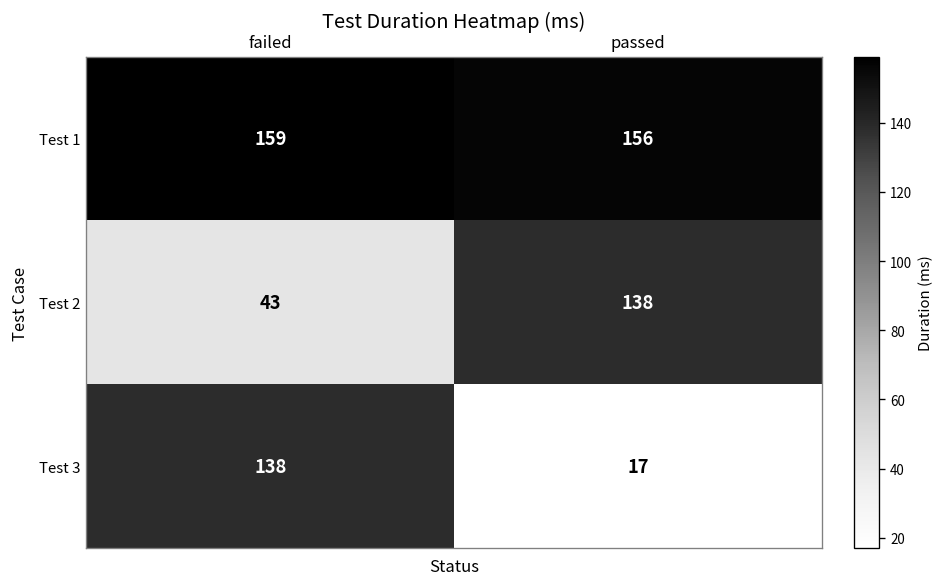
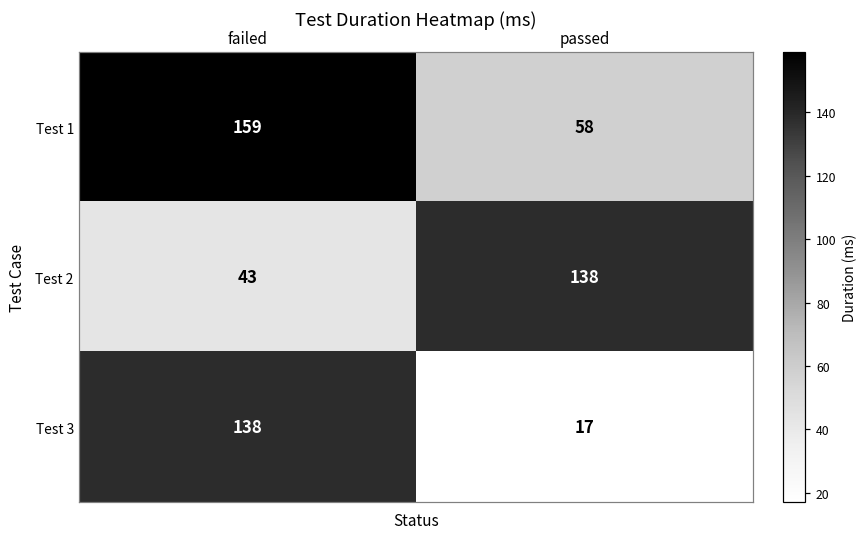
Test 1, passed: 156 -> 58
